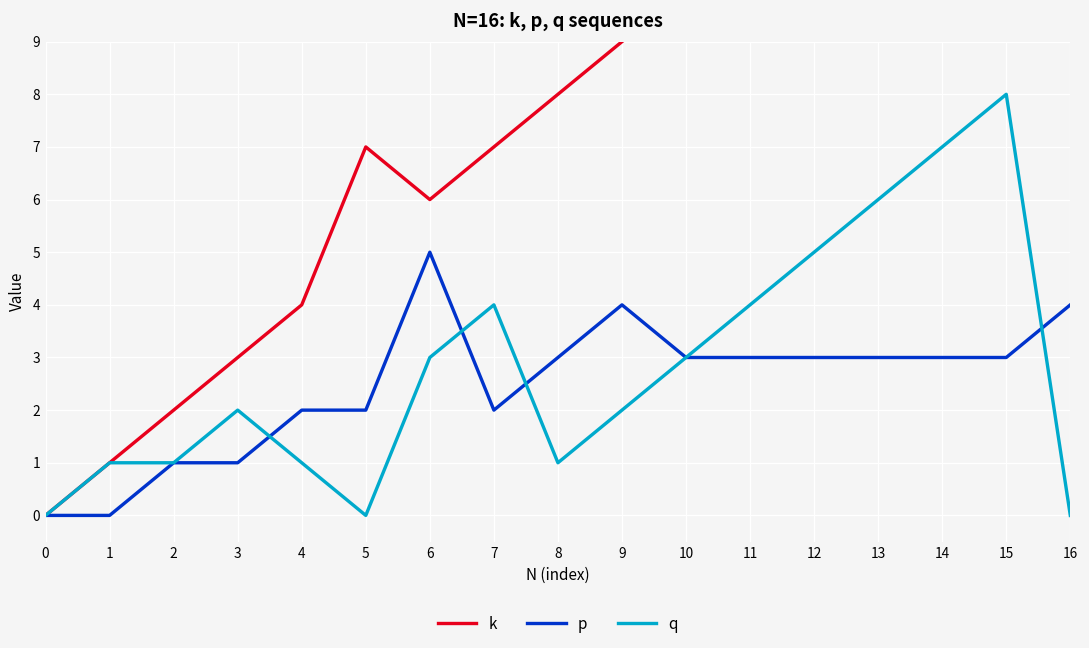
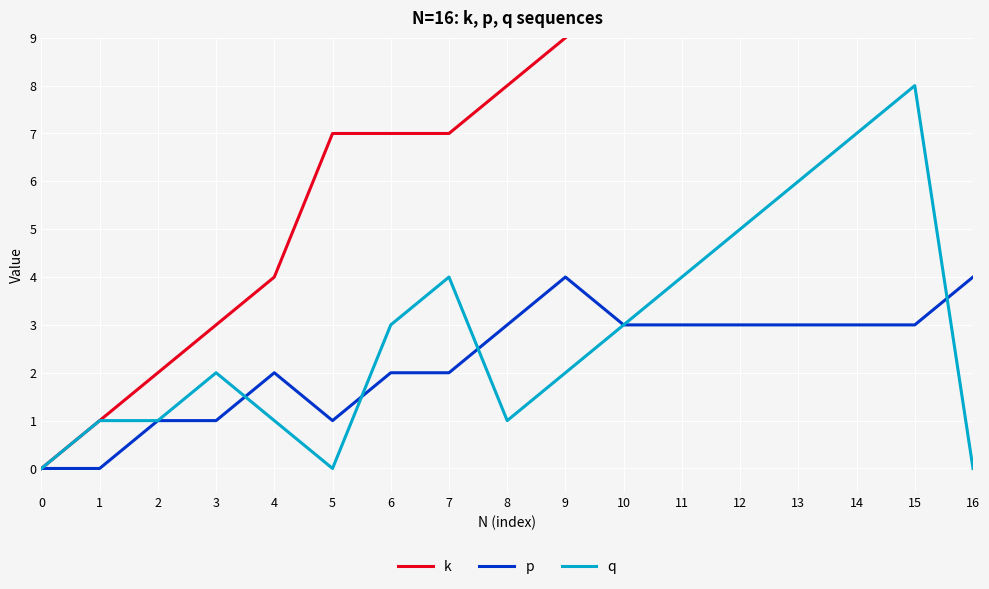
p, 5: 2 -> 1
k, 6: 6 -> 7
p, 6: 5 -> 2
